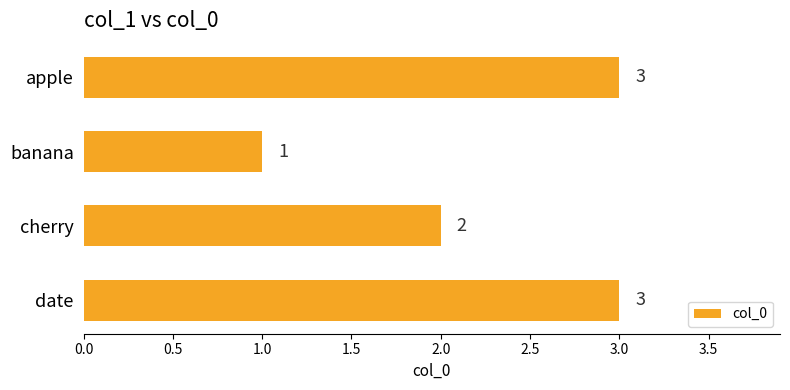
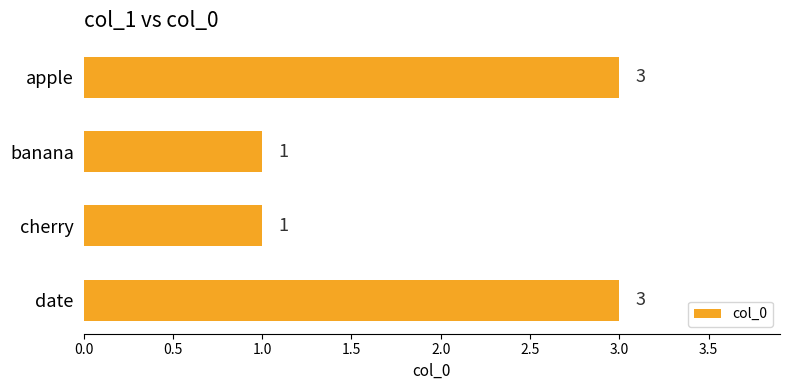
cherry: 2 -> 1
